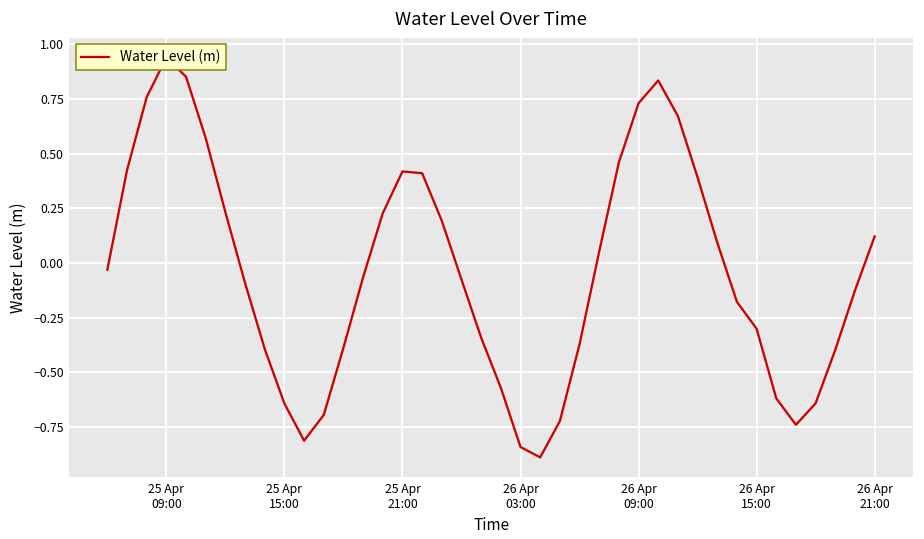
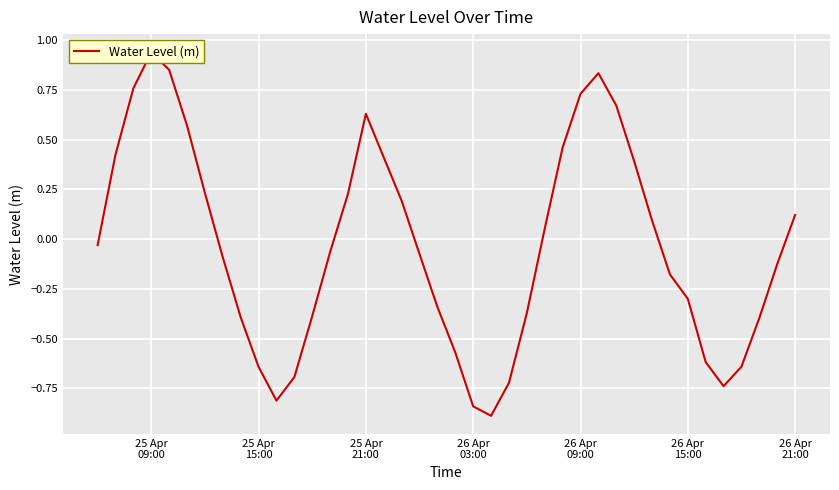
25 Apr 21:00: 0.42 -> 0.63
